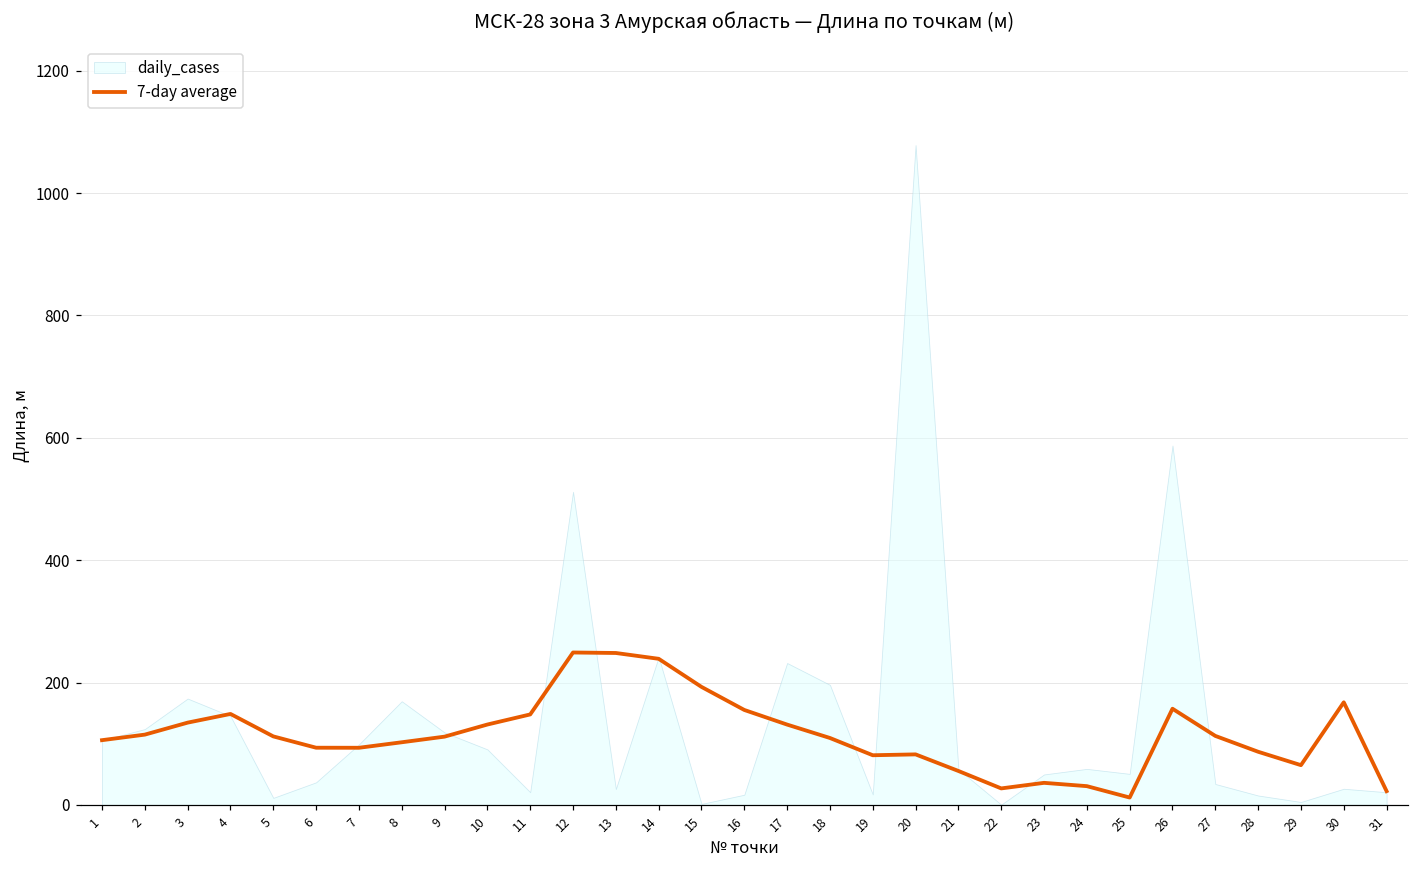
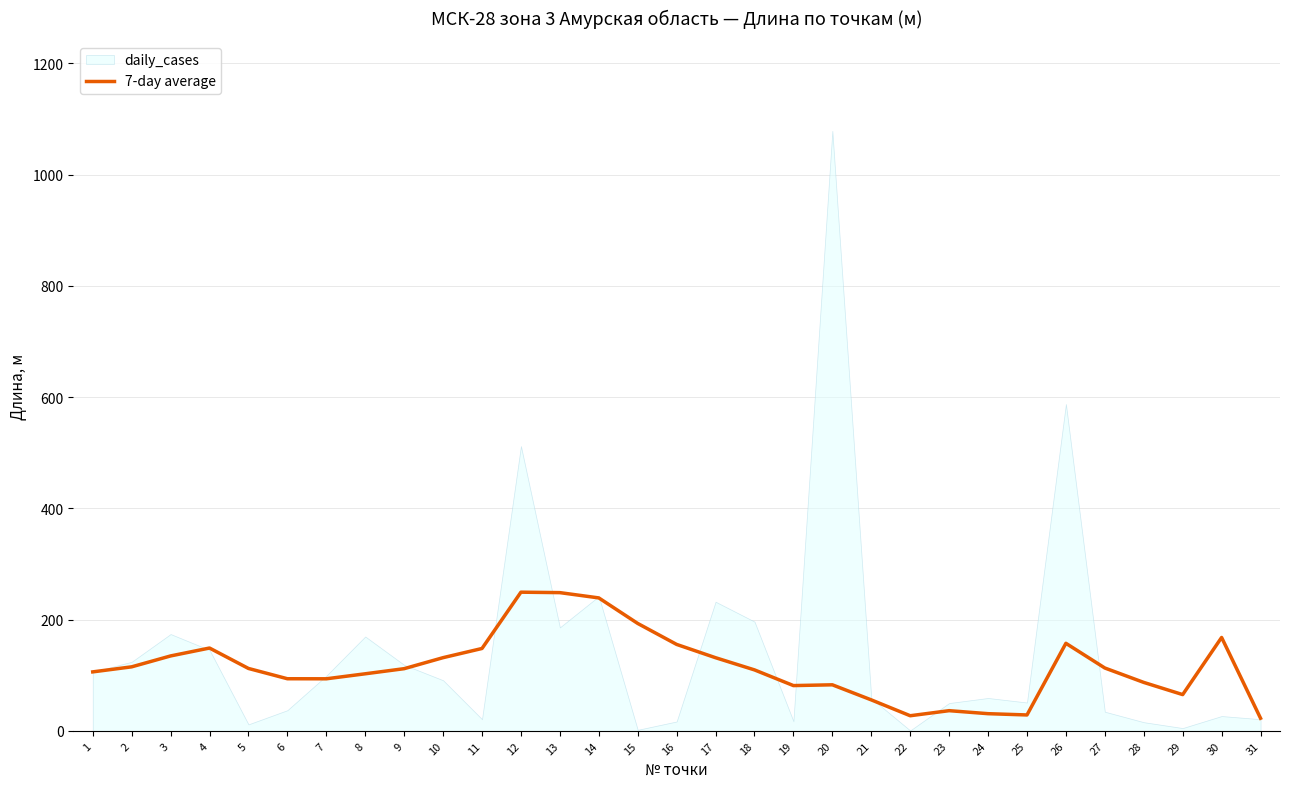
daily_cases, 13: 30 -> 190
7-day average, 25: 10 -> 30
